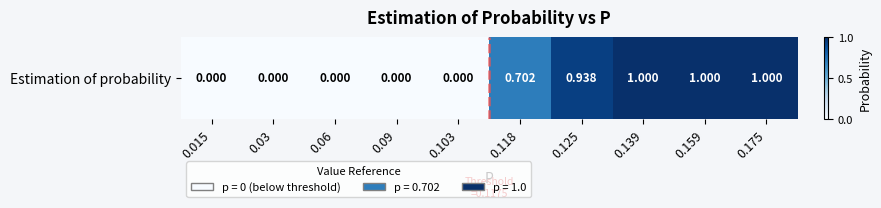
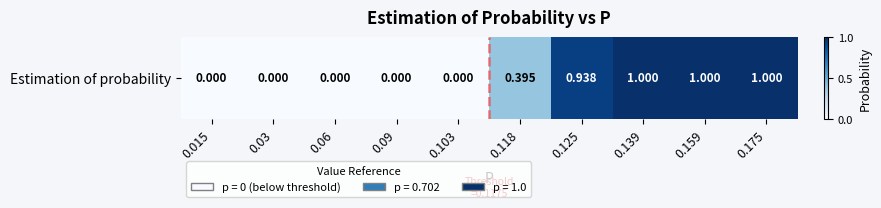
Estimation of probability, 0.118: 0.702 -> 0.395
